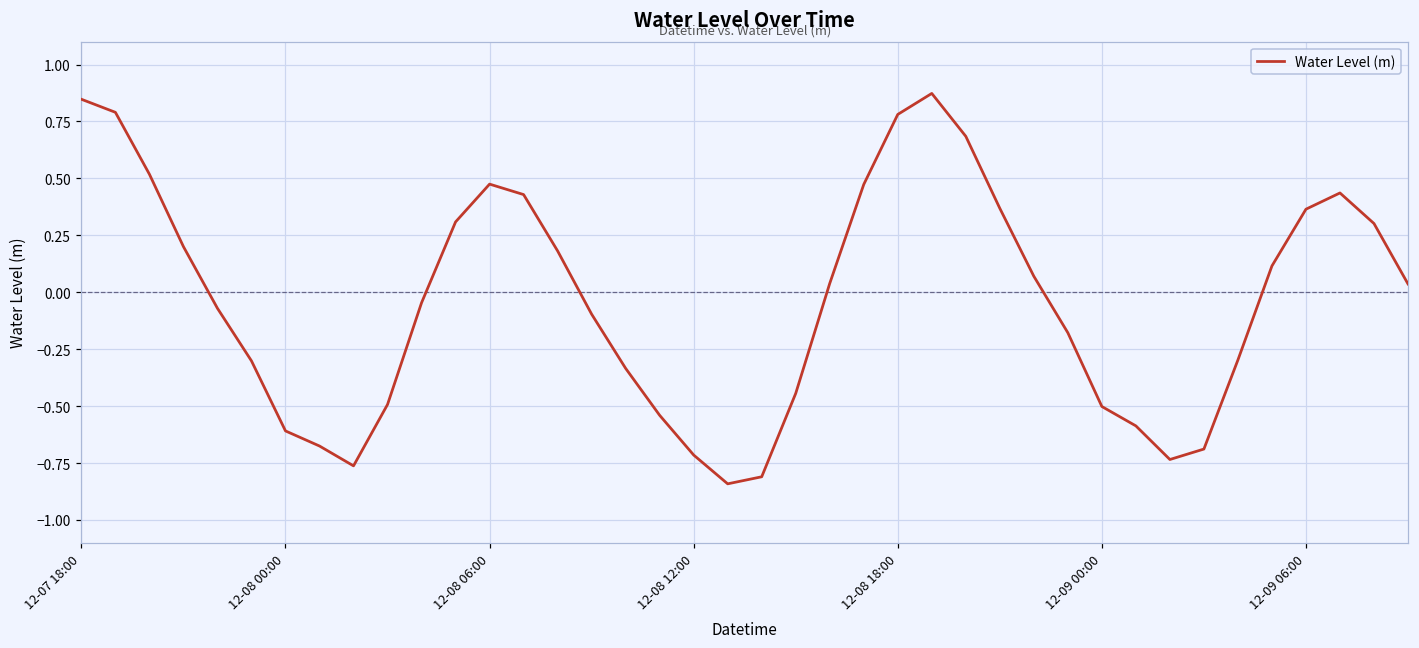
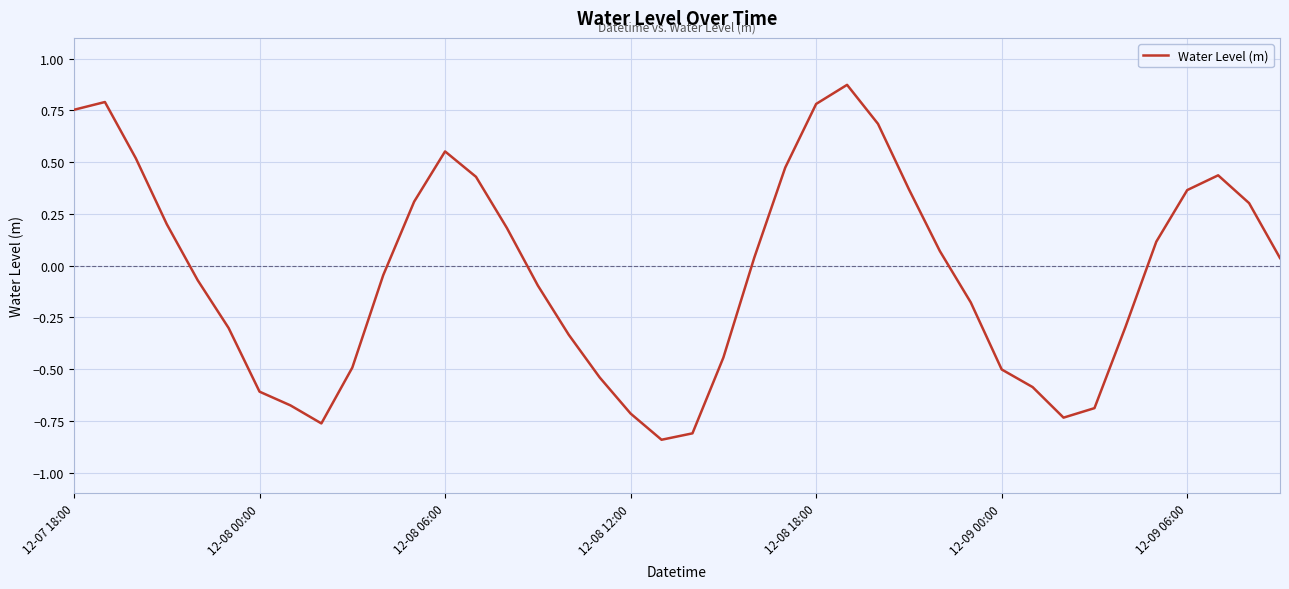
12-07 18:00: 0.85 -> 0.75
12-08 06:00: 0.47 -> 0.55
